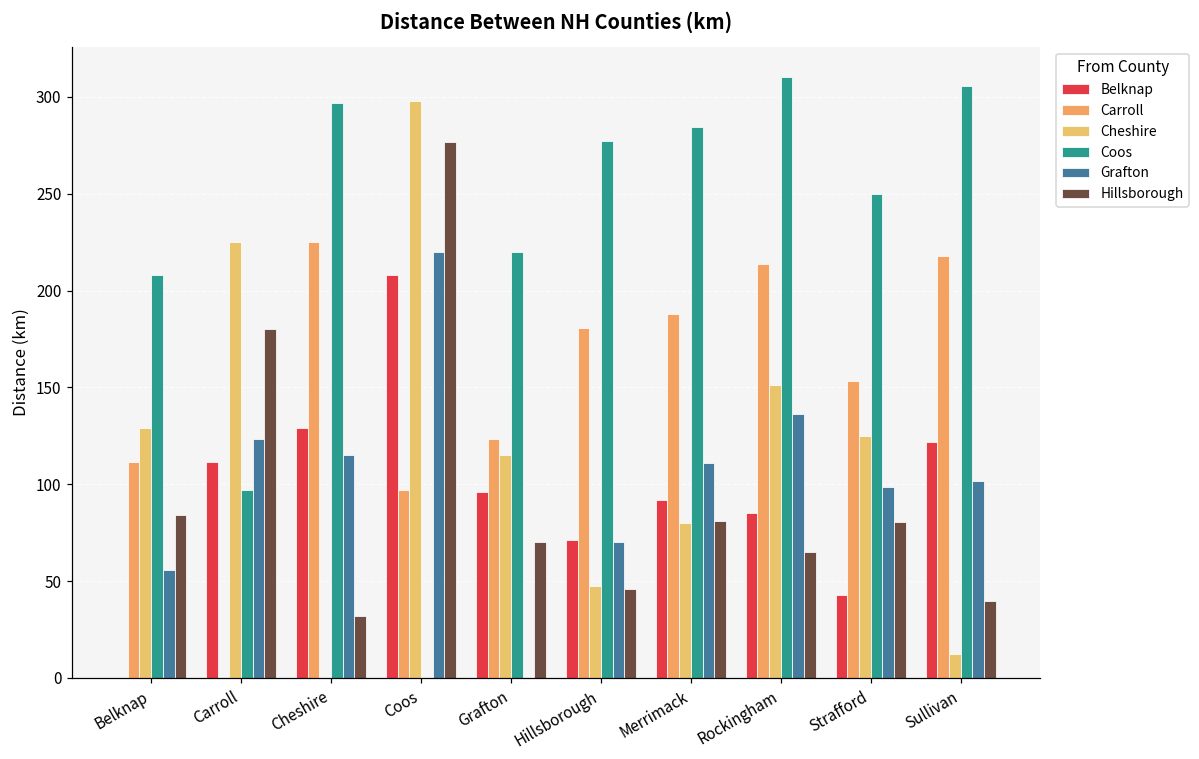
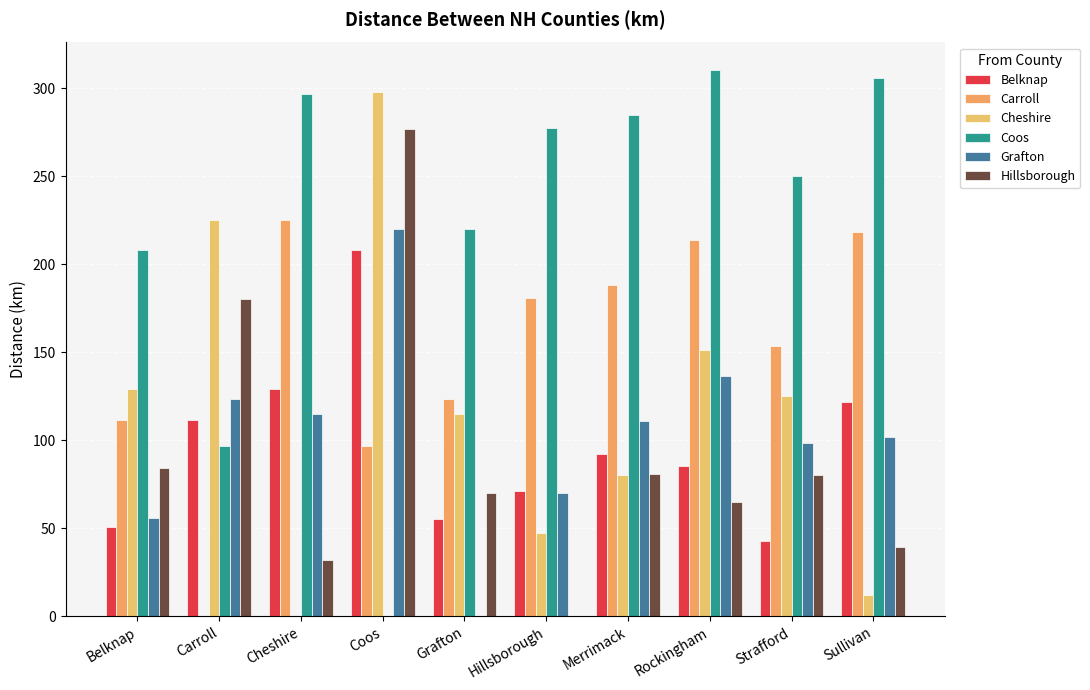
Belknap, Belknap: 0 -> 51
Belknap, Grafton: 96 -> 55
Hillsborough, Hillsborough: 46 -> 0
